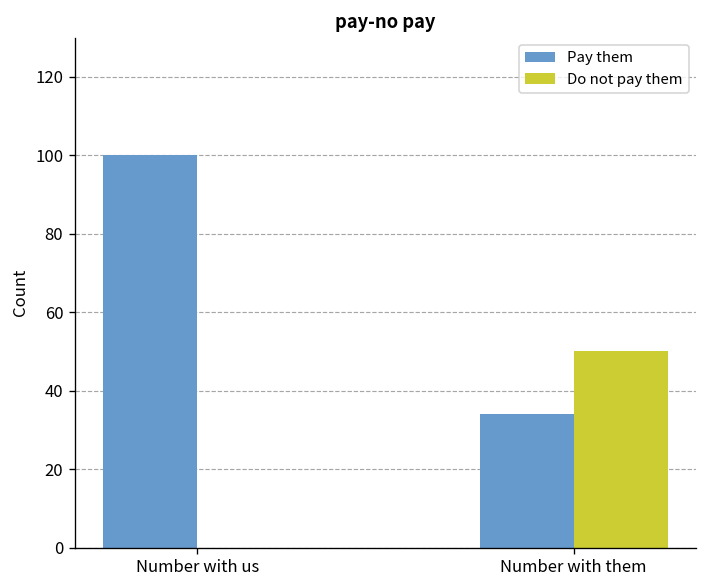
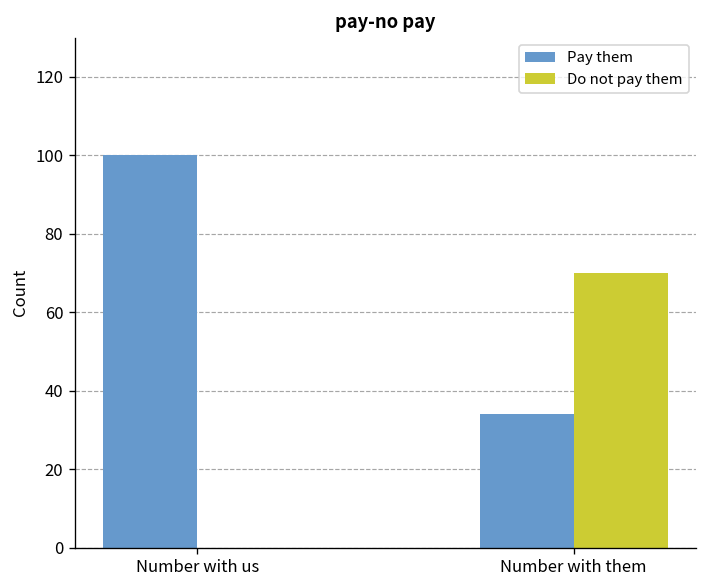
Do not pay them, Number with them: 50 -> 70
